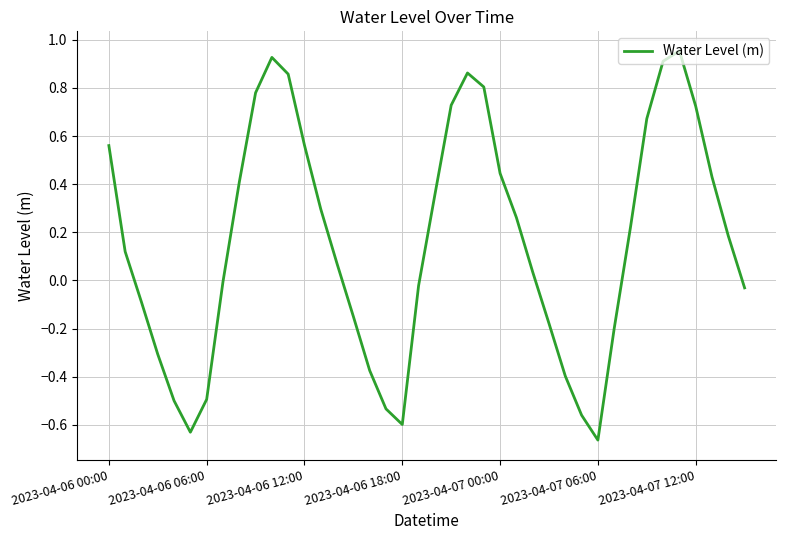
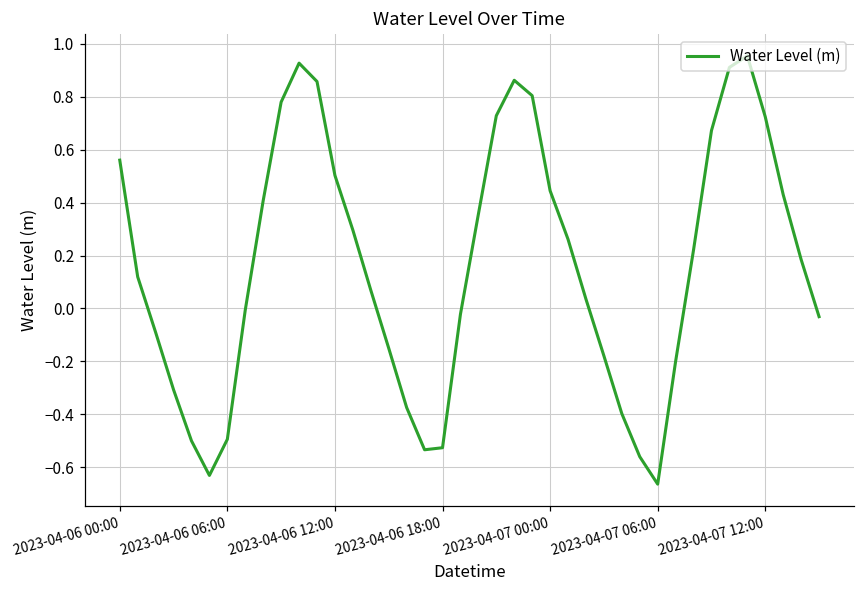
2023-04-06 12:00: 0.56 -> 0.50
2023-04-06 18:00: -0.60 -> -0.53
